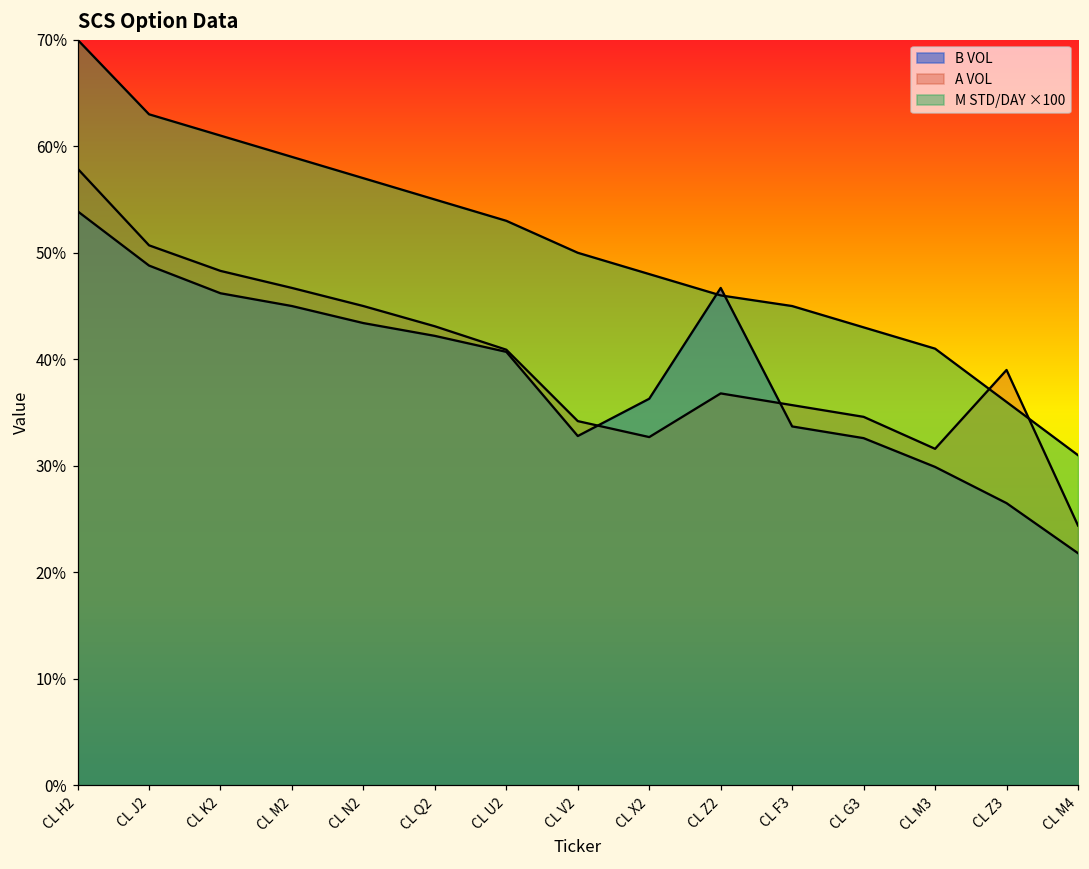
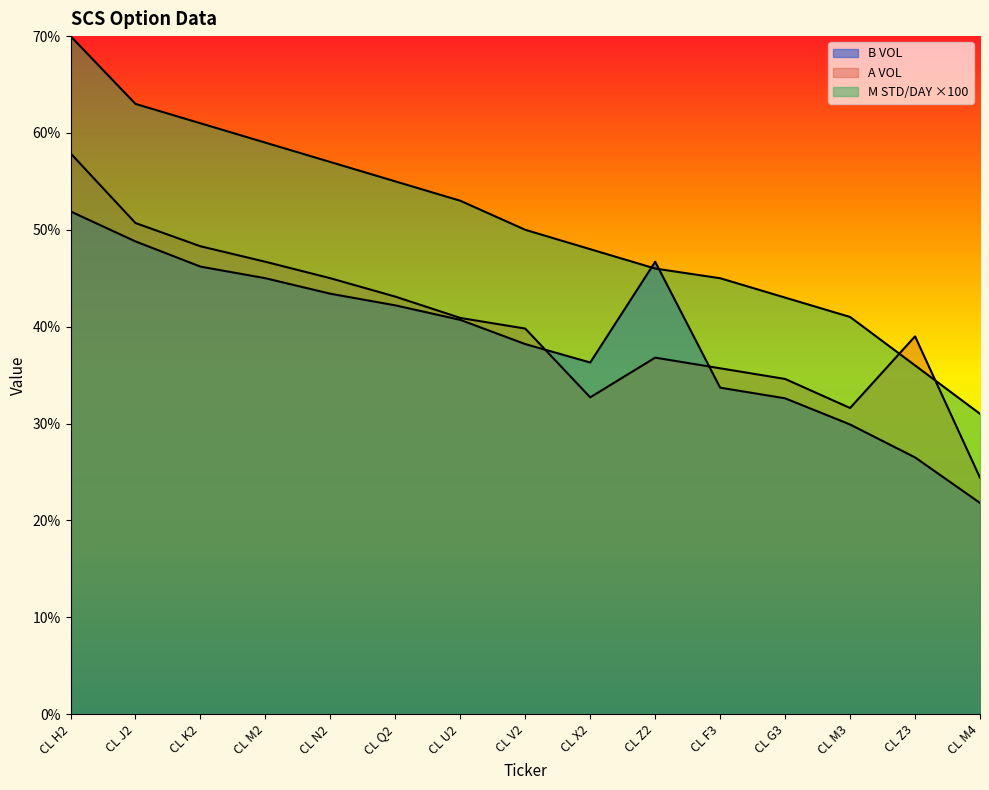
B VOL, CL H2: 54% -> 52%
B VOL, CL V2: 33% -> 38%
A VOL, CL V2: 34% -> 40%
